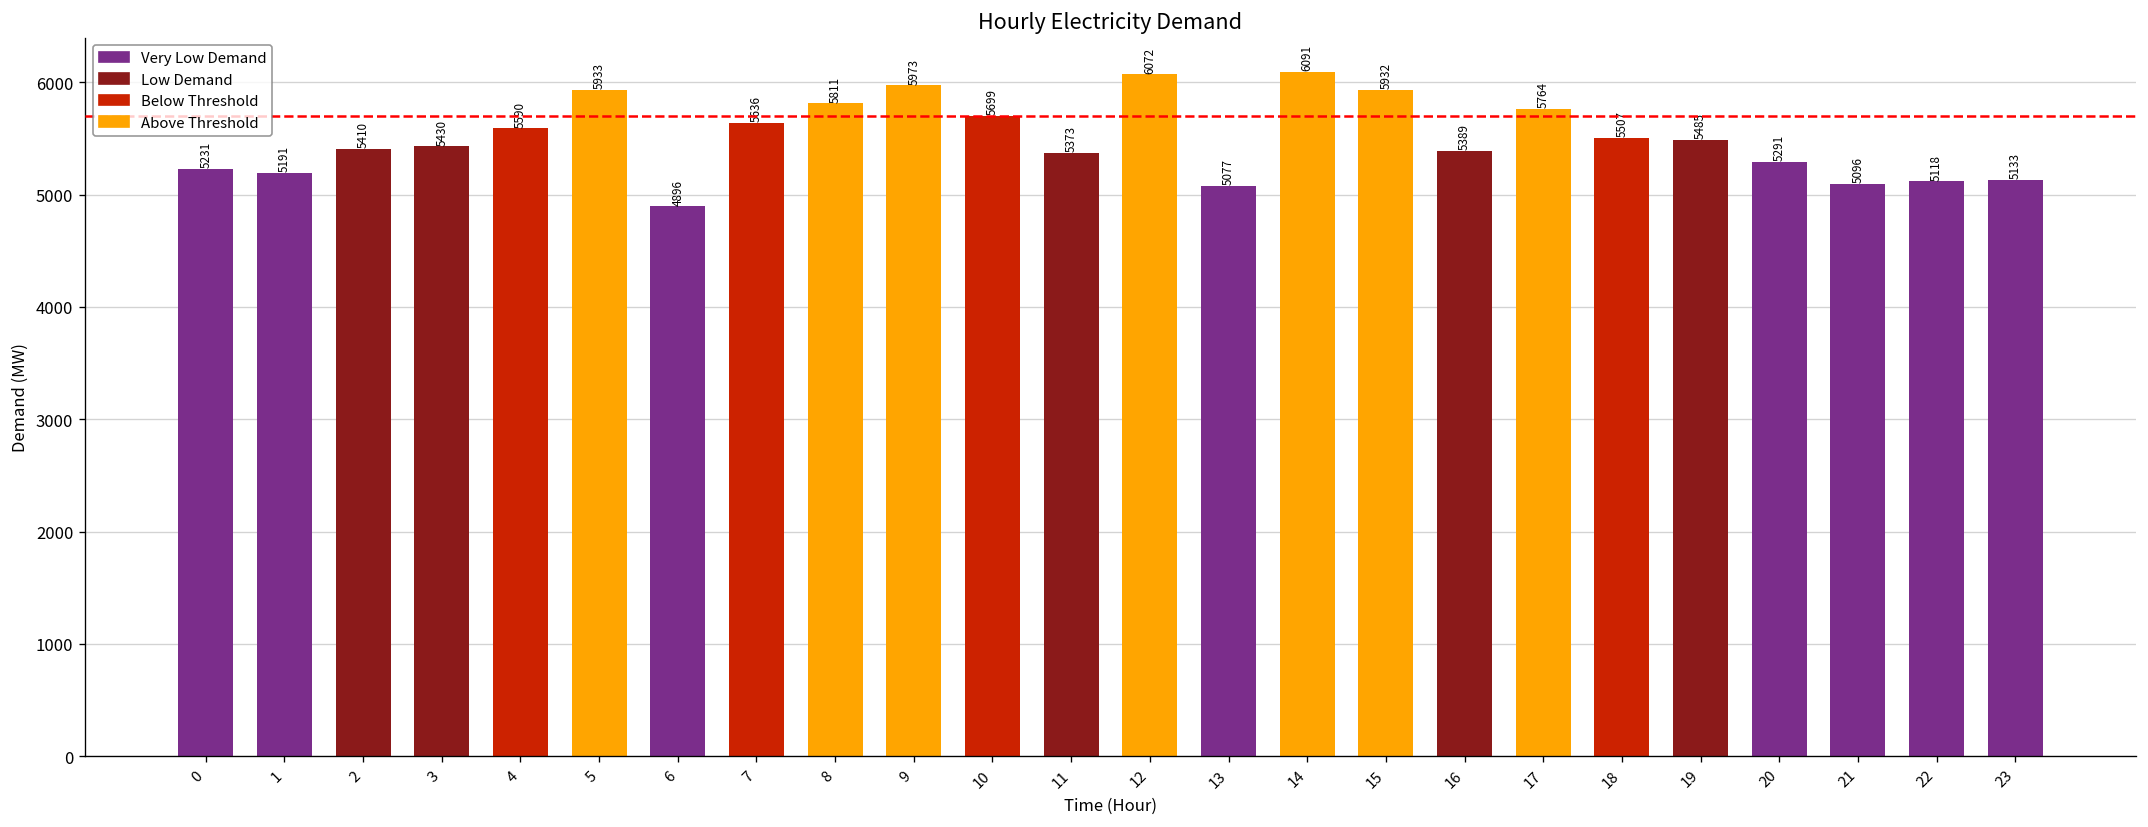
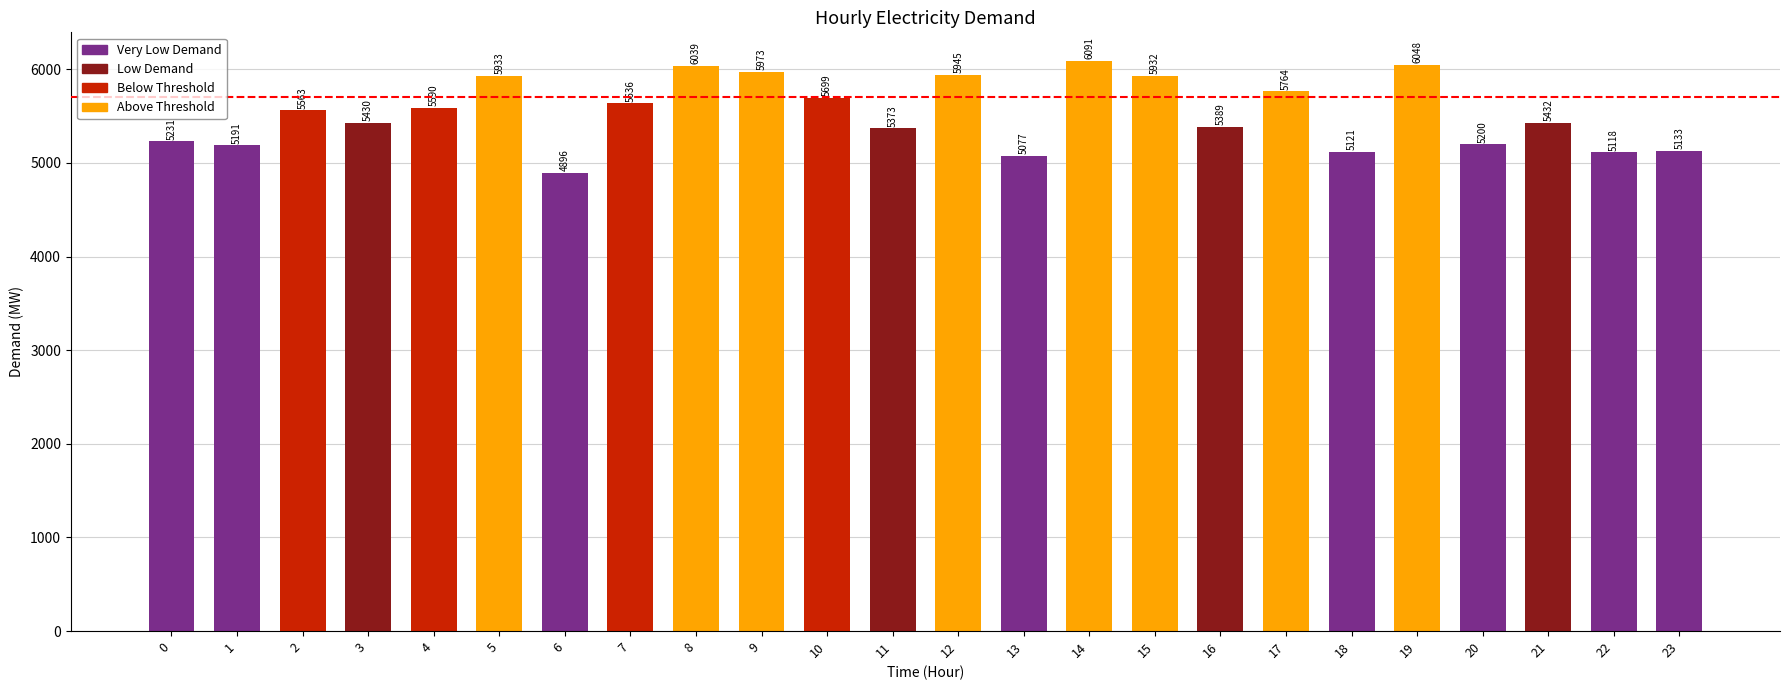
2: 5410 -> 5563
8: 5811 -> 6039
12: 6072 -> 5945
18: 5507 -> 5121
19: 5485 -> 6048
20: 5291 -> 5200
21: 5096 -> 5432
